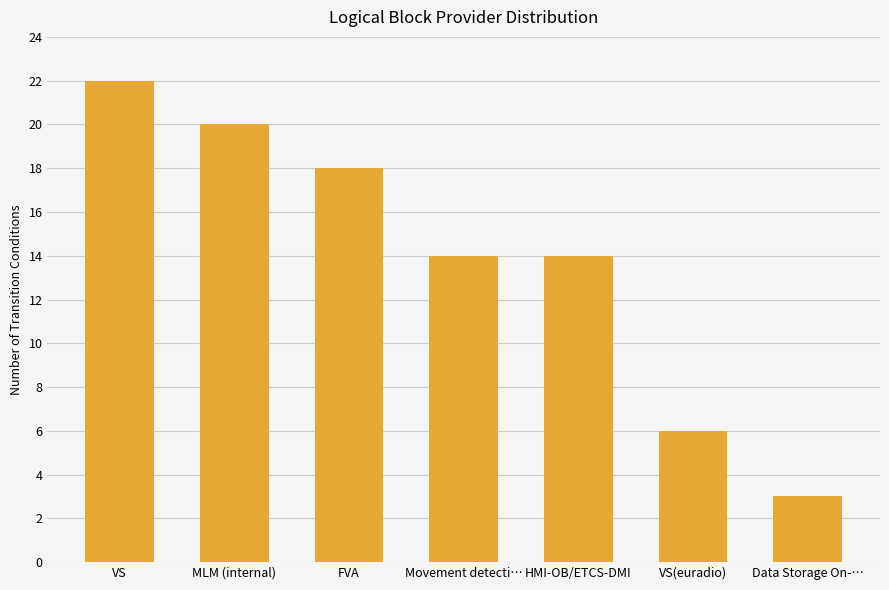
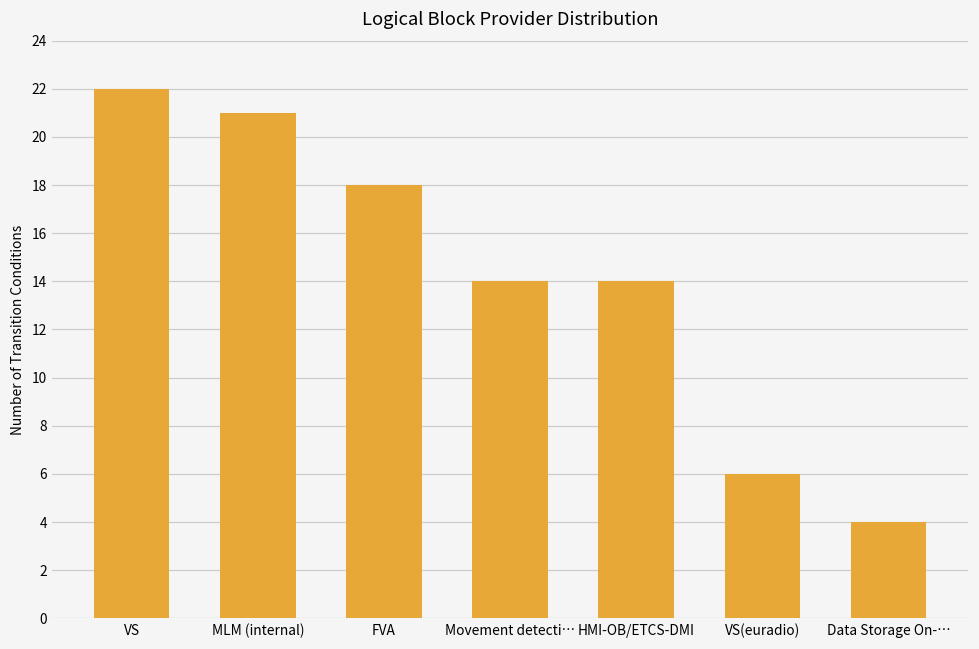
MLM (internal): 20 -> 21
Data Storage On-…: 3 -> 4
